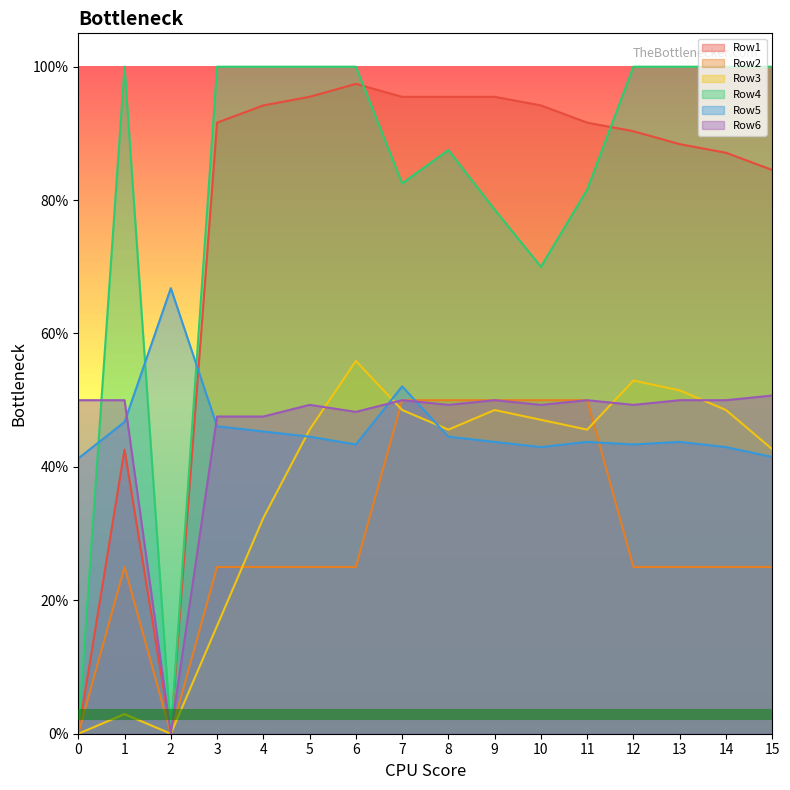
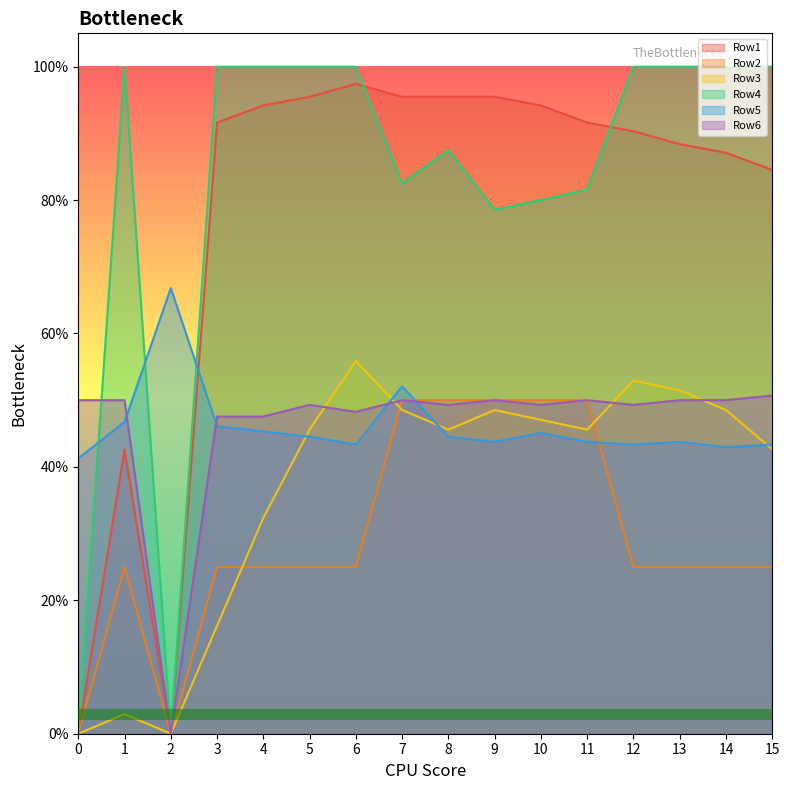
Row4, 10: 70% -> 80%
Row5, 10: 43% -> 45%
Row5, 15: 41% -> 43%
